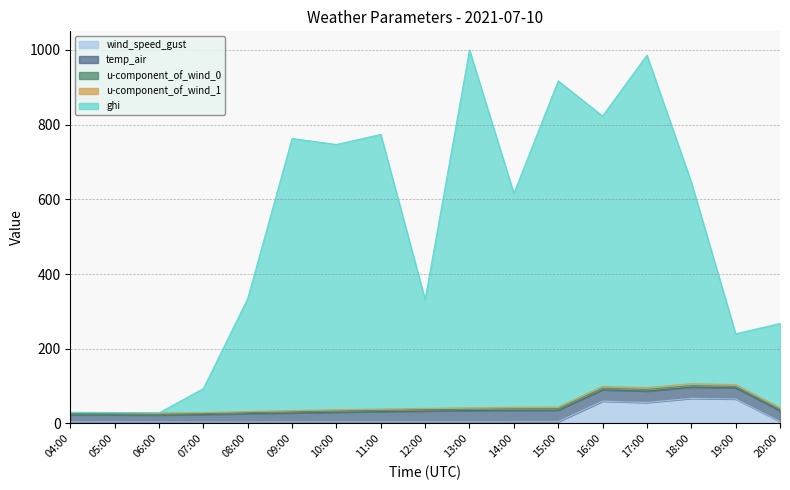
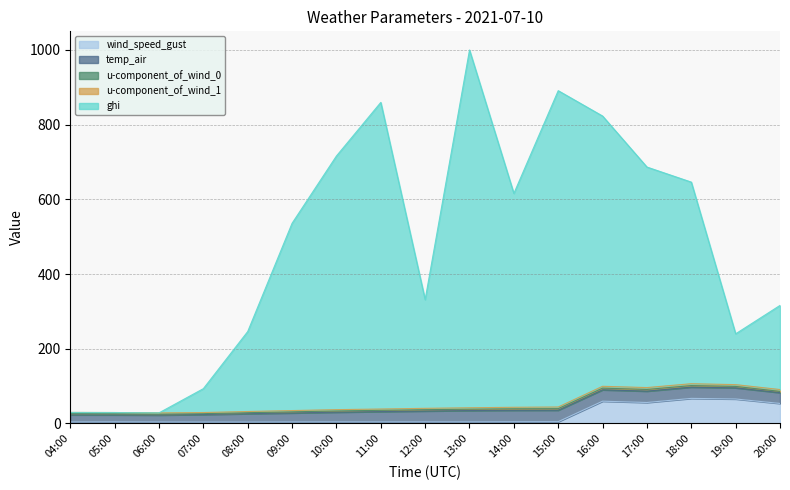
ghi, 08:00: 300 -> 210
ghi, 09:00: 730 -> 500
ghi, 10:00: 710 -> 680
ghi, 11:00: 730 -> 820
ghi, 15:00: 870 -> 850
ghi, 17:00: 890 -> 590
wind_speed_gust, 20:00: 10 -> 50
